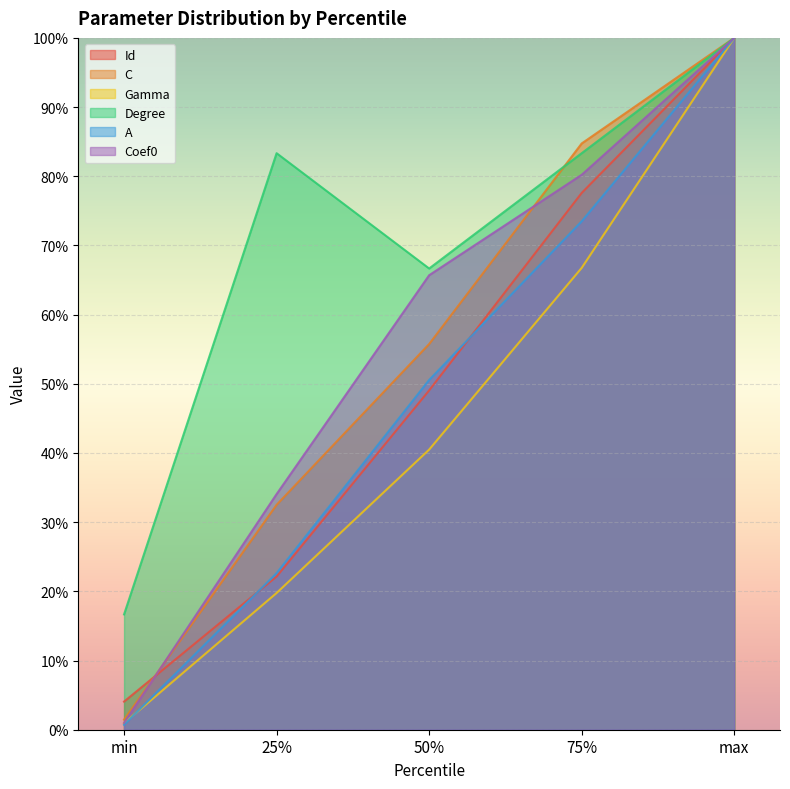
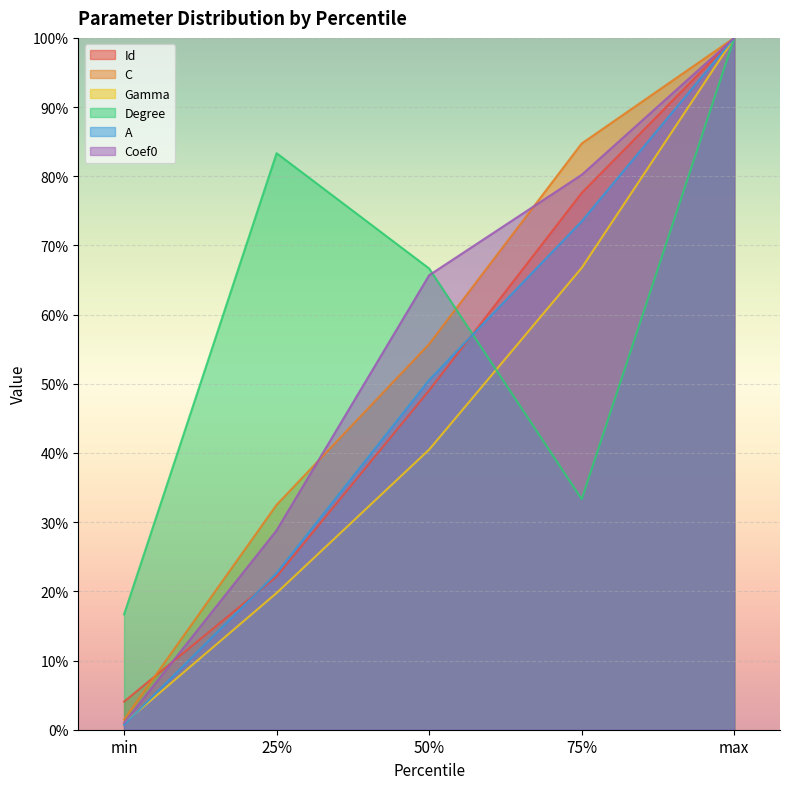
Coef0, 25%: 34% -> 29%
Degree, 75%: 83% -> 33%
